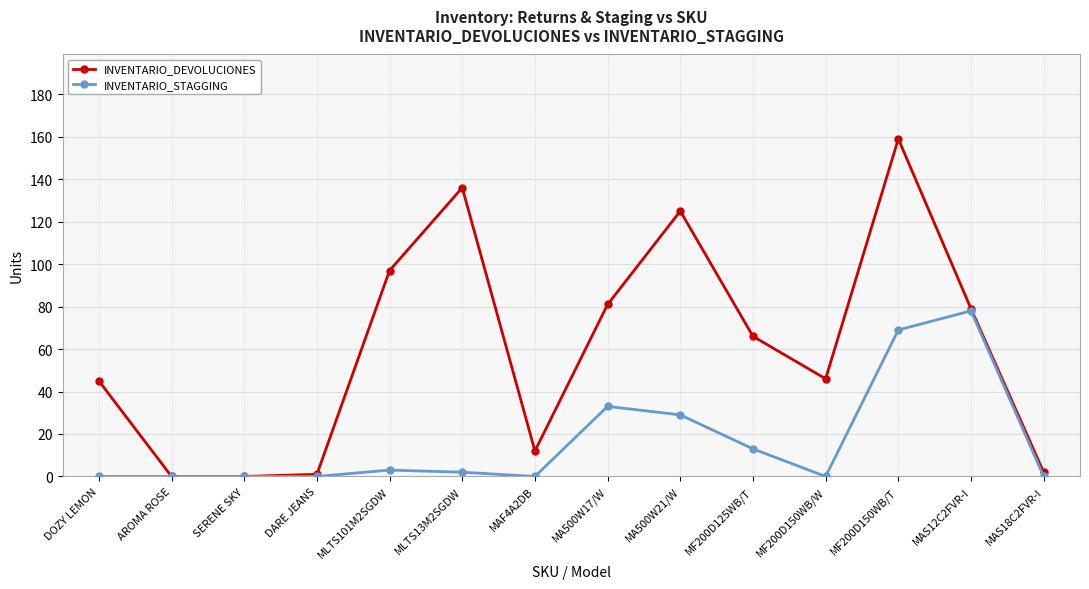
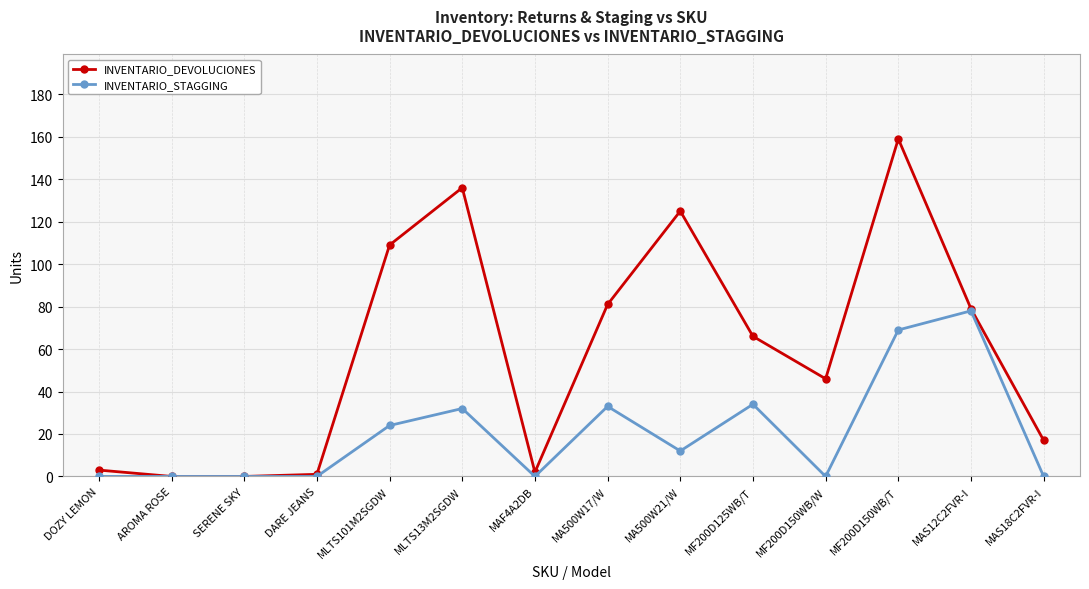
INVENTARIO_DEVOLUCIONES, DOZY LEMON: 45 -> 3
INVENTARIO_DEVOLUCIONES, MLTS101M2SGDW: 97 -> 109
INVENTARIO_STAGGING, MLTS101M2SGDW: 3 -> 24
INVENTARIO_STAGGING, MLTS13M2SGDW: 2 -> 32
INVENTARIO_DEVOLUCIONES, MAF4A2DB: 12 -> 2
INVENTARIO_STAGGING, MA500W21/W: 29 -> 12
INVENTARIO_STAGGING, MF200D125WB/T: 13 -> 34
INVENTARIO_DEVOLUCIONES, MAS18C2FVR-I: 2 -> 17
